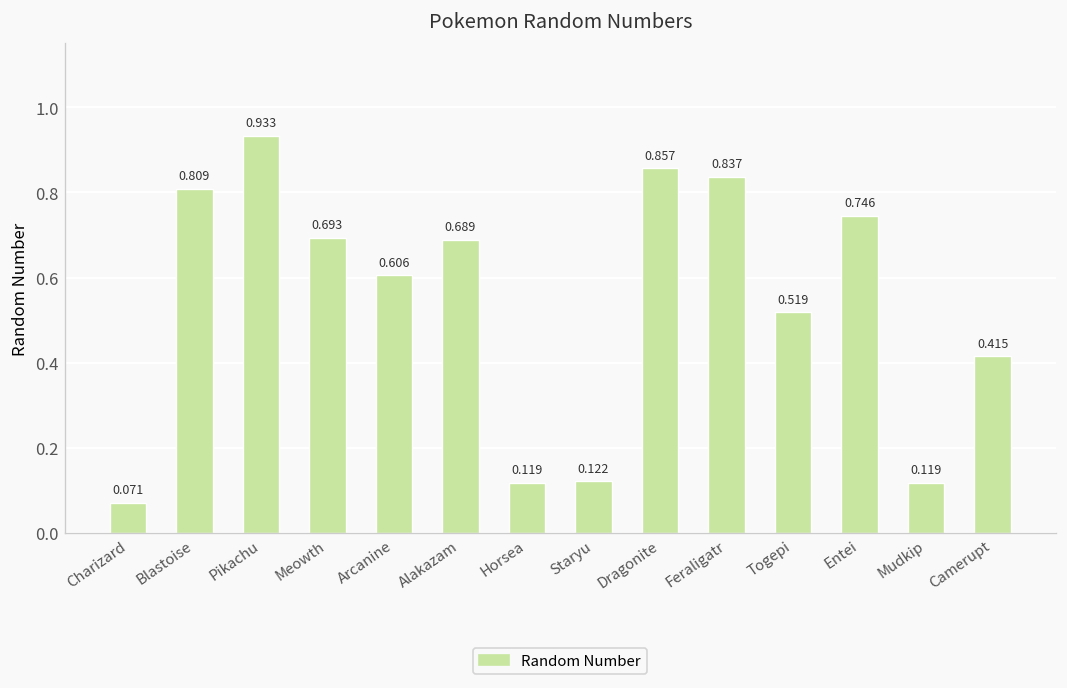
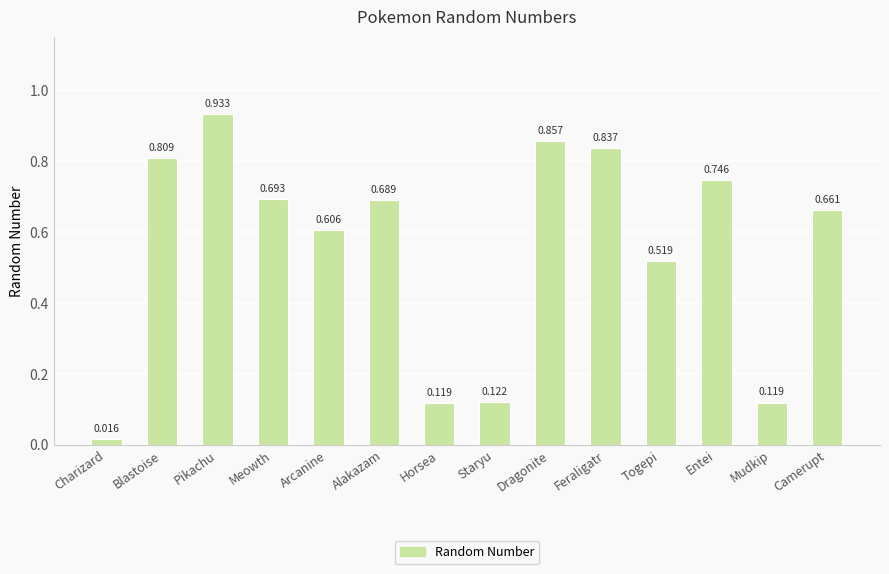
Charizard: 0.071 -> 0.016
Camerupt: 0.415 -> 0.661
